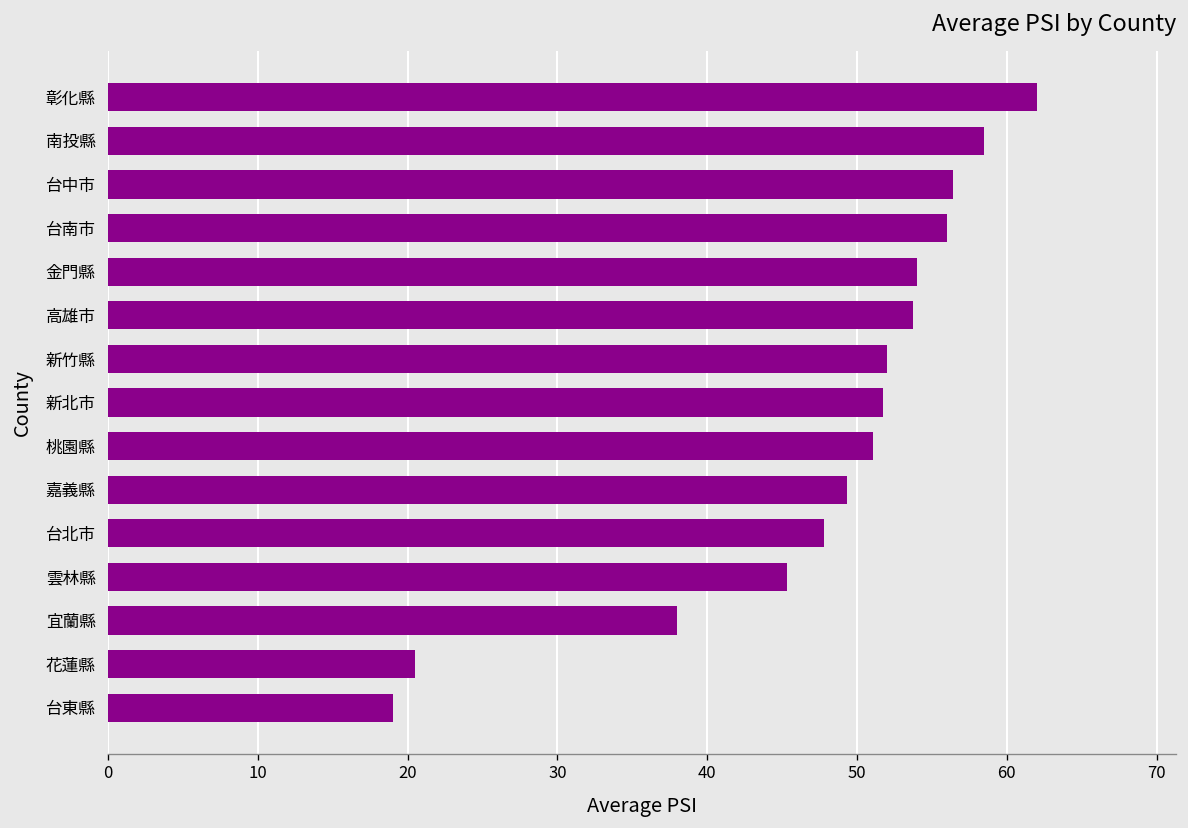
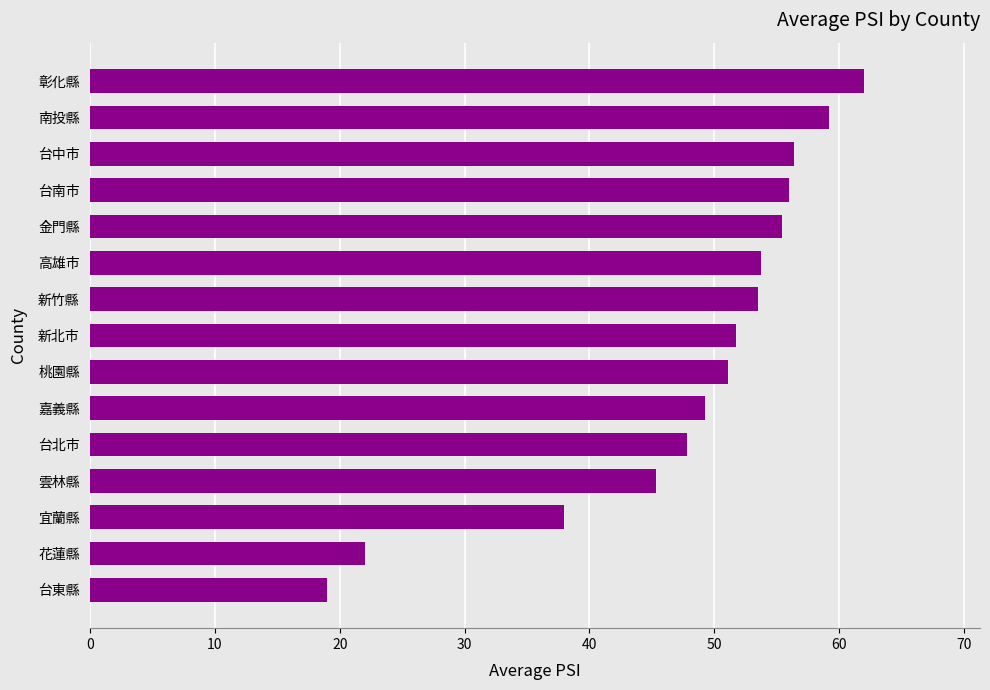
南投縣: 58.5 -> 59.2
金門縣: 54.0 -> 55.4
新竹縣: 52.0 -> 53.5
花蓮縣: 20.5 -> 22.0
